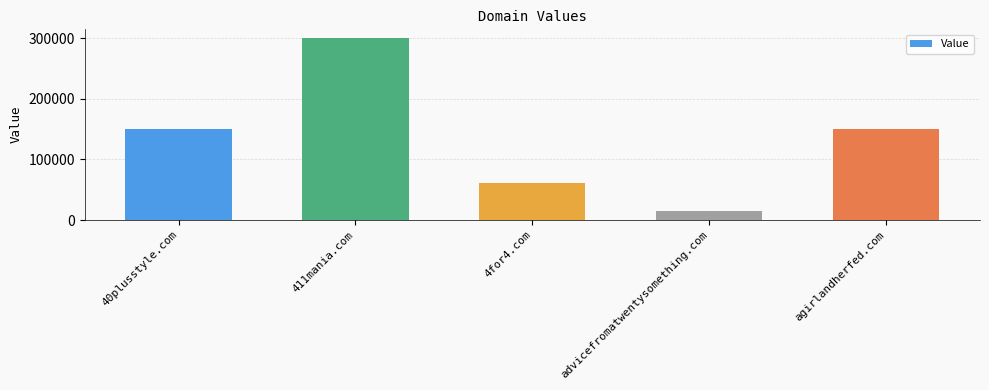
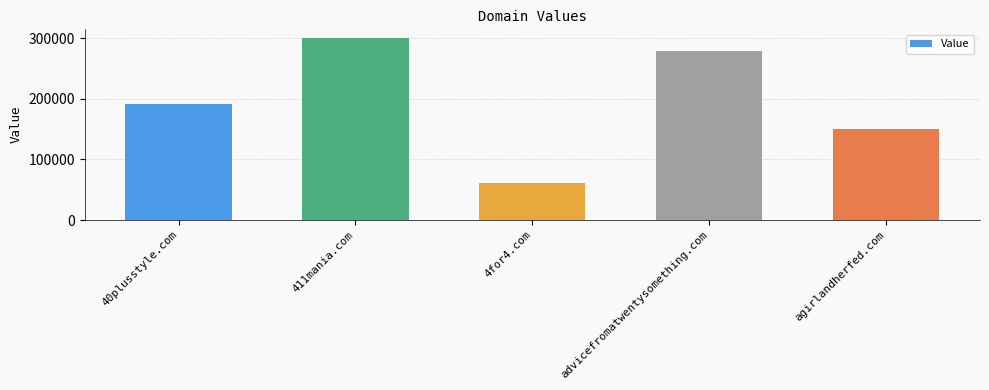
40plusstyle.com: 150000 -> 190000
advicefromatwentysomething.com: 20000 -> 280000
